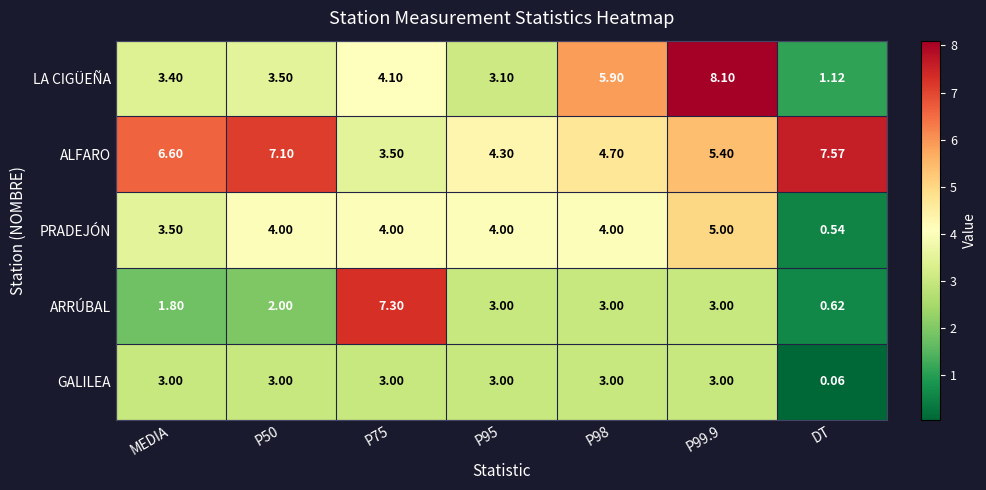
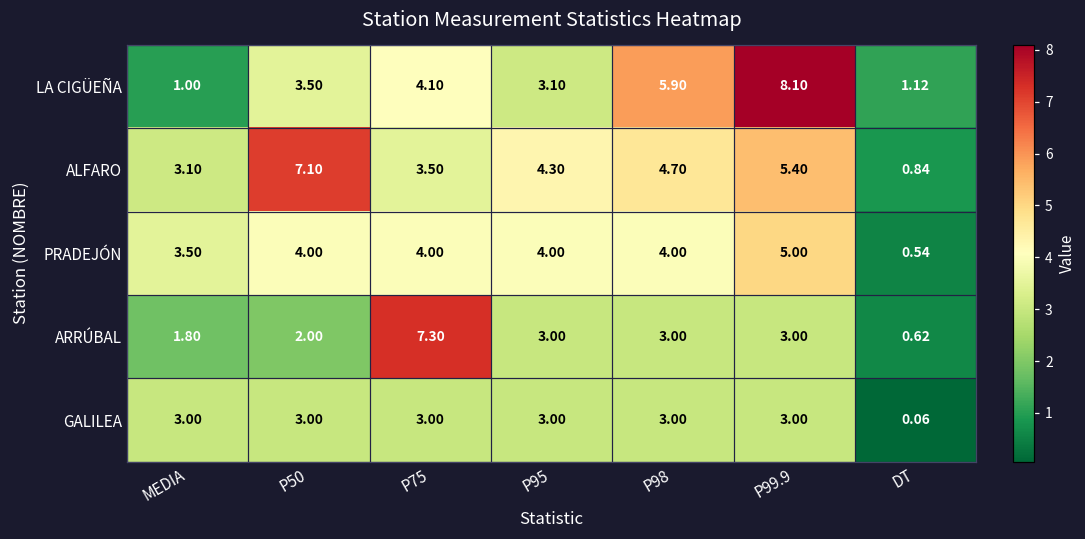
LA CIGÜEÑA, MEDIA: 3.40 -> 1.00
ALFARO, MEDIA: 6.60 -> 3.10
ALFARO, DT: 7.57 -> 0.84
